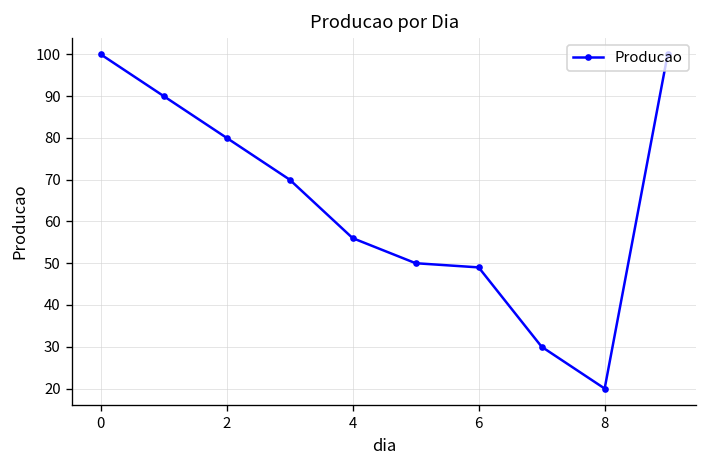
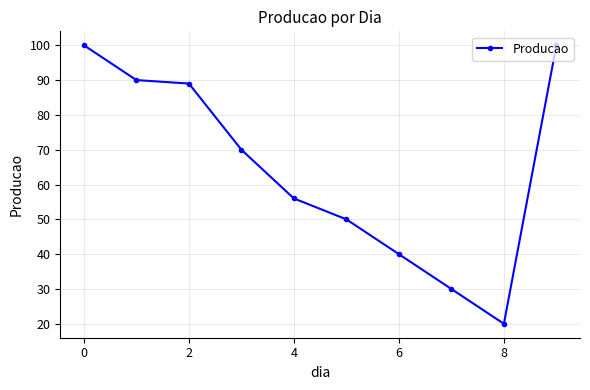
2: 80 -> 89
6: 49 -> 40
